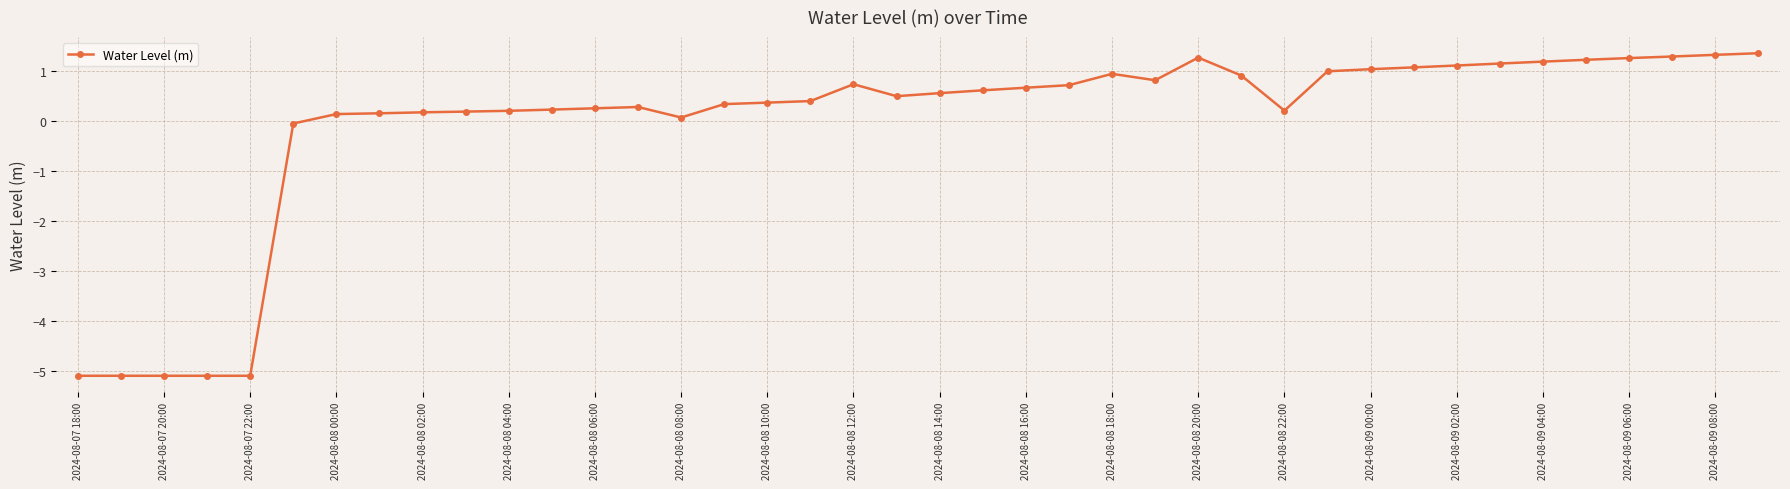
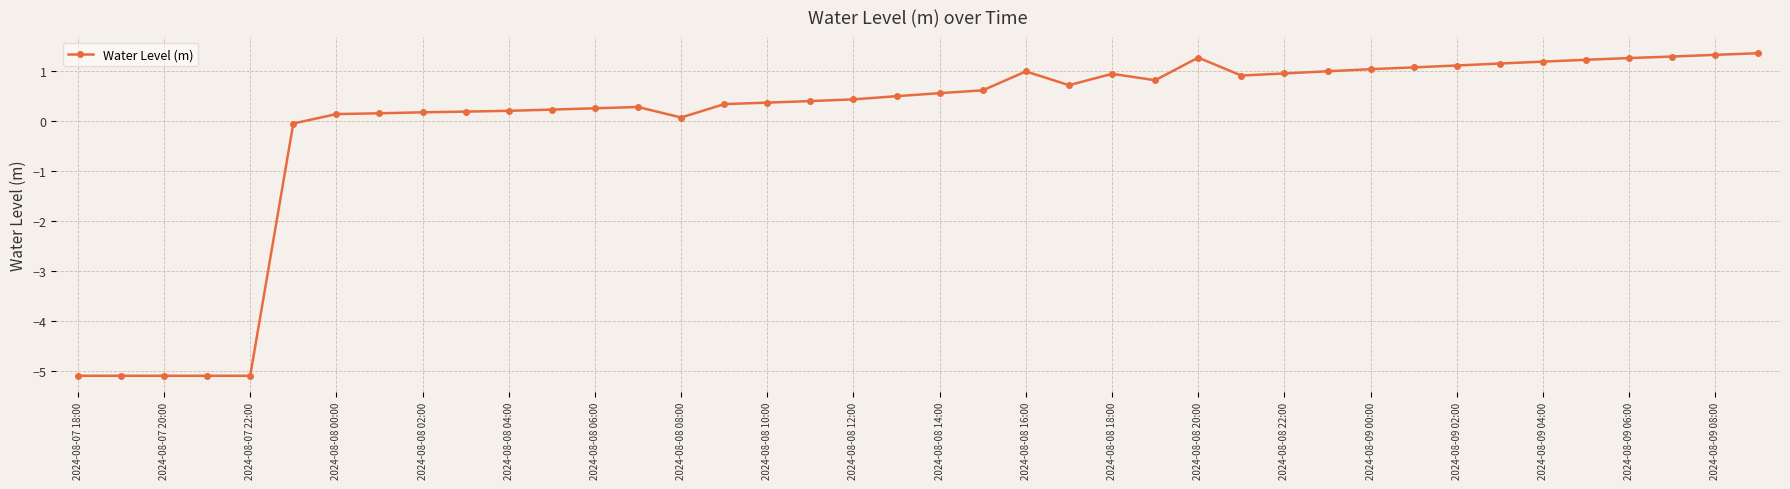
2024-08-08 12:00: 0.7 -> 0.4
2024-08-08 16:00: 0.7 -> 1.0
2024-08-08 22:00: 0.2 -> 1.0
